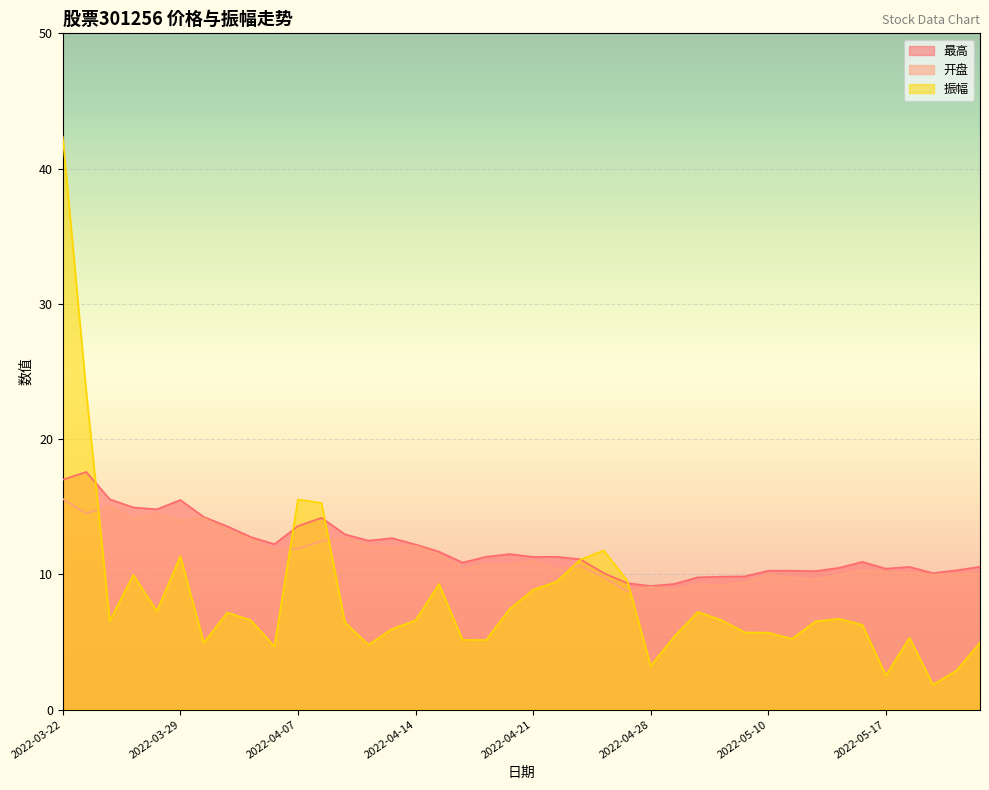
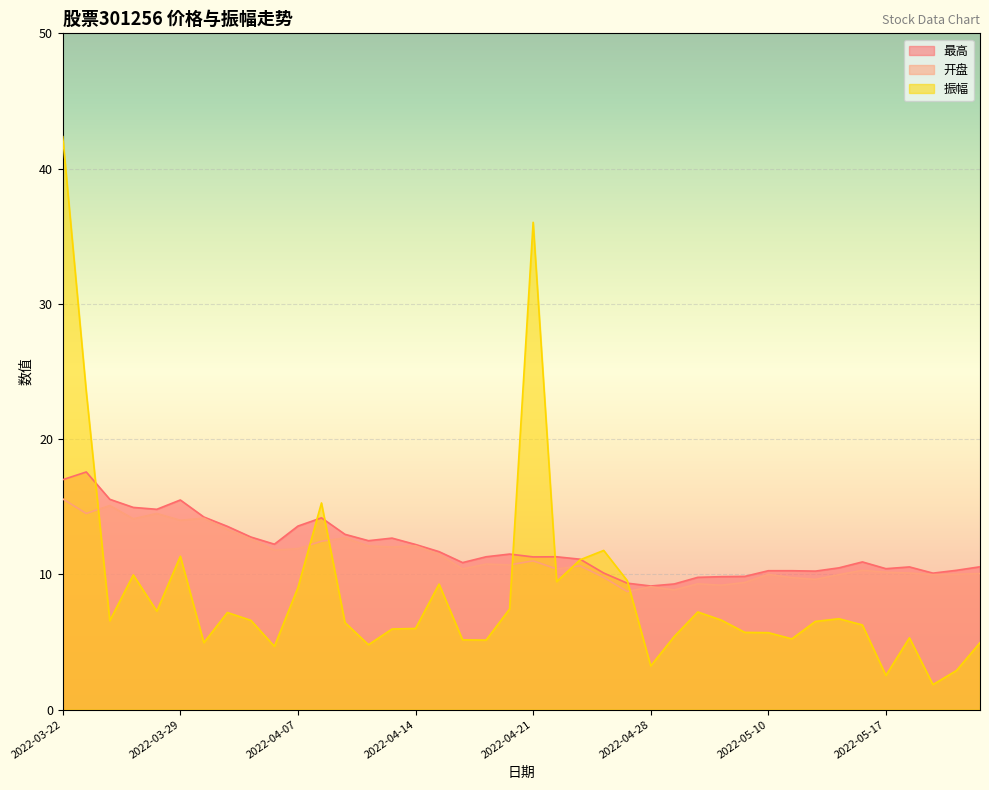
振幅, 2022-04-07: 15.5 -> 9.0
振幅, 2022-04-14: 6.6 -> 6.0
振幅, 2022-04-21: 8.9 -> 36.0
